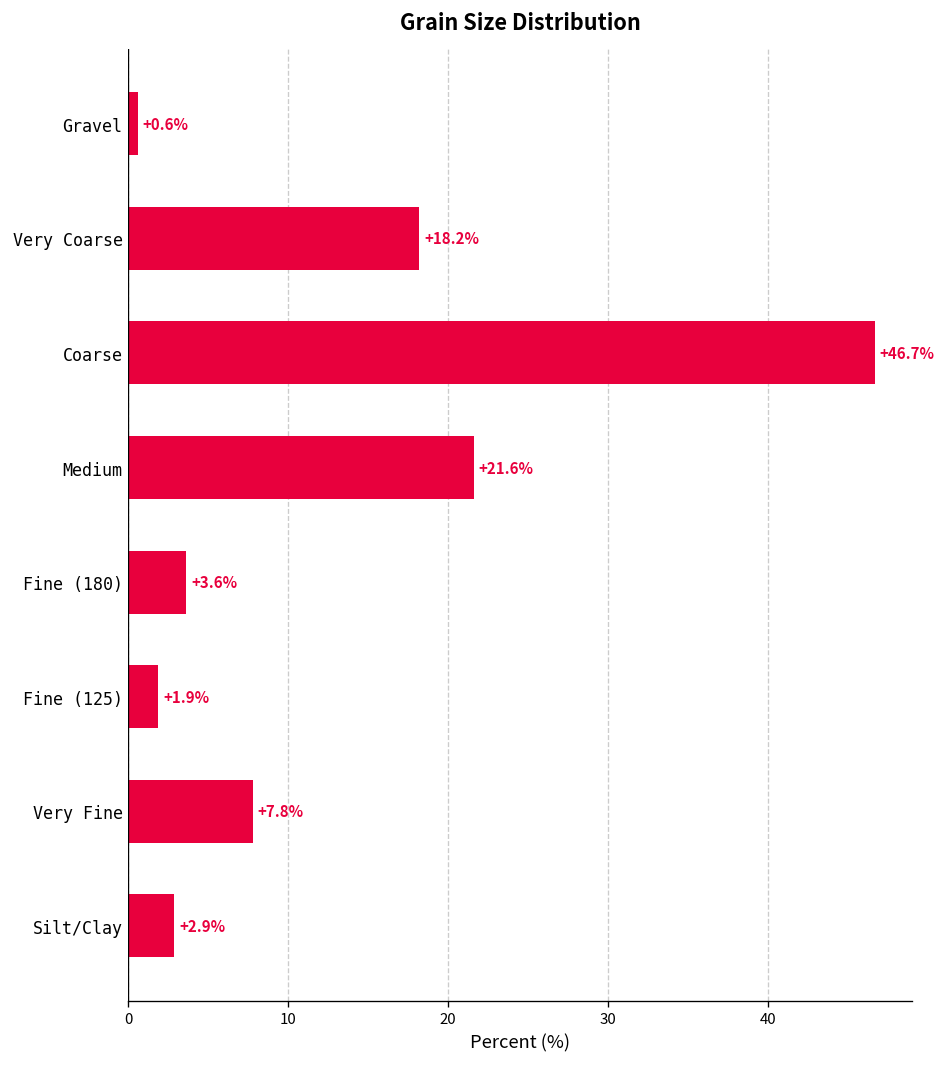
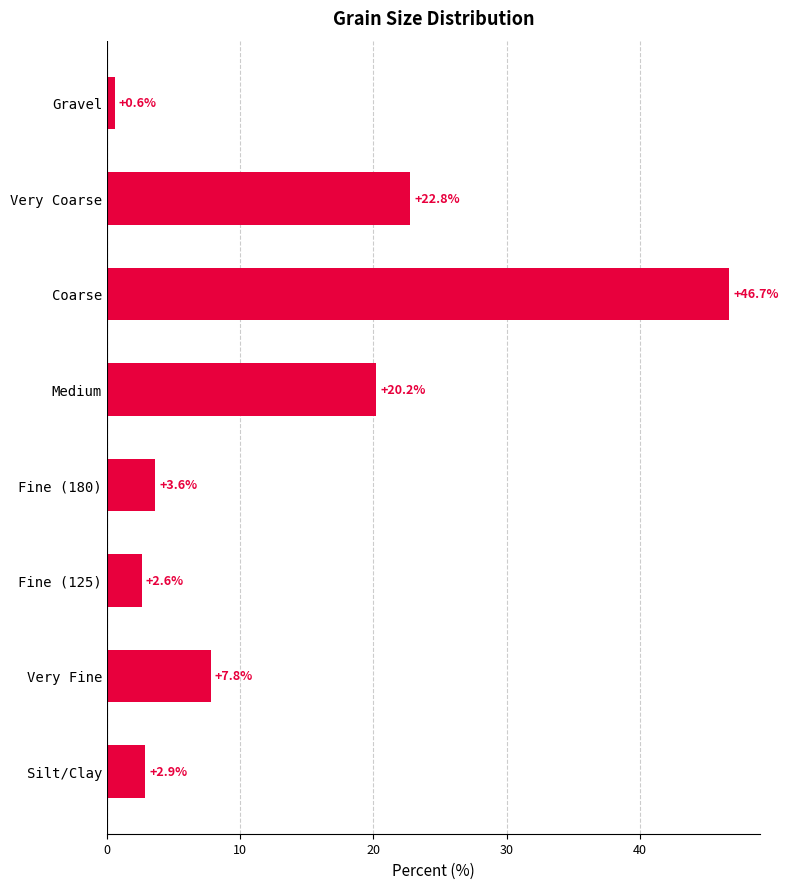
Very Coarse: +18.2% -> +22.8%
Medium: +21.6% -> +20.2%
Fine (125): +1.9% -> +2.6%
